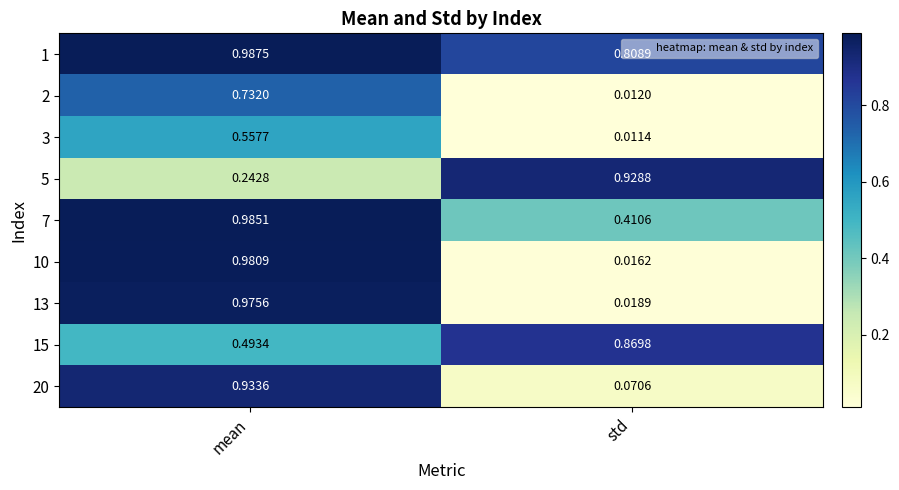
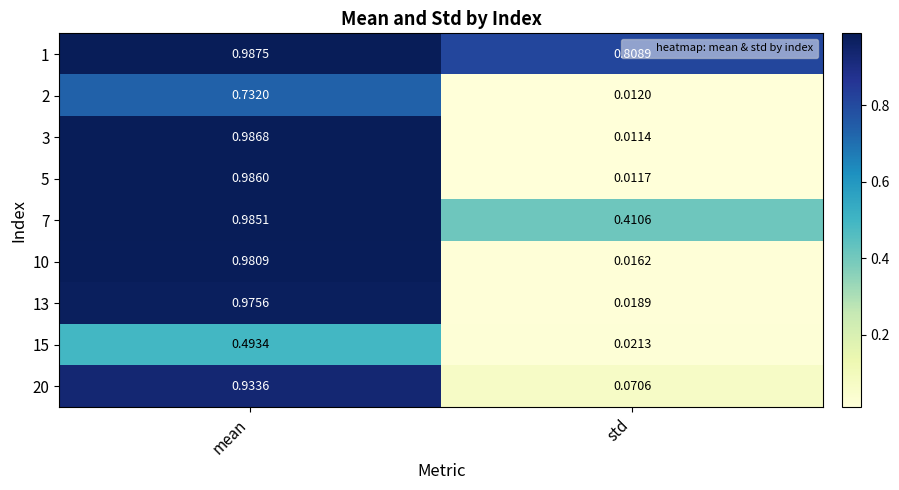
3, mean: 0.5577 -> 0.9868
5, mean: 0.2428 -> 0.9860
5, std: 0.9288 -> 0.0117
15, std: 0.8698 -> 0.0213
